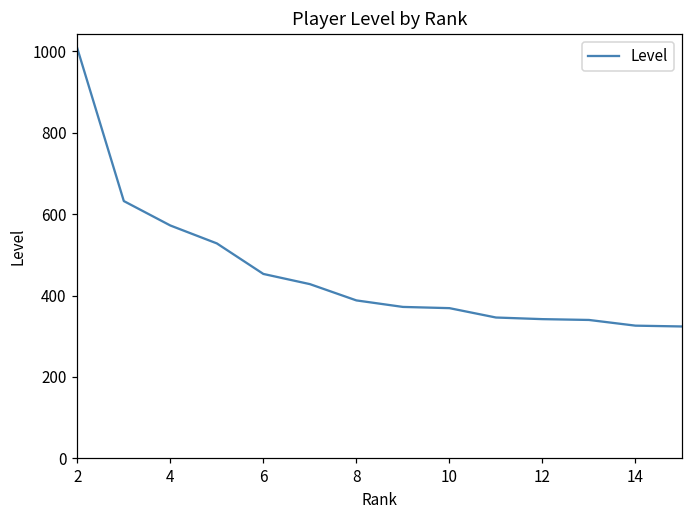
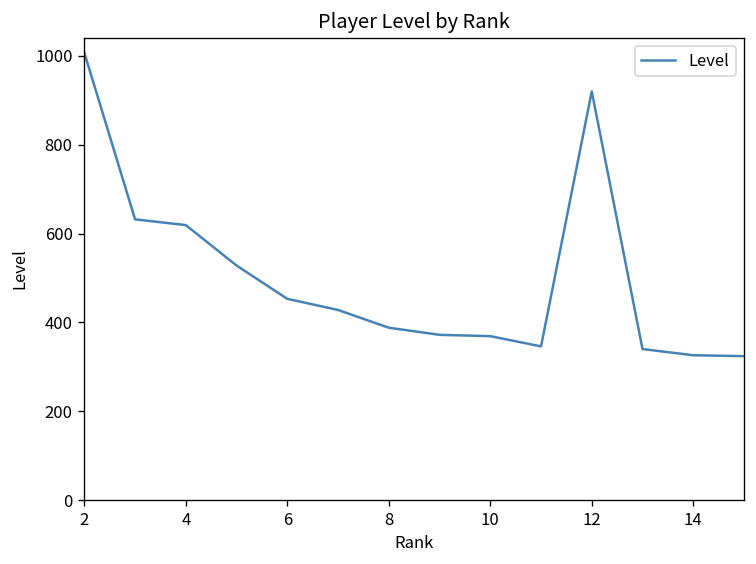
4: 570 -> 620
12: 340 -> 920
